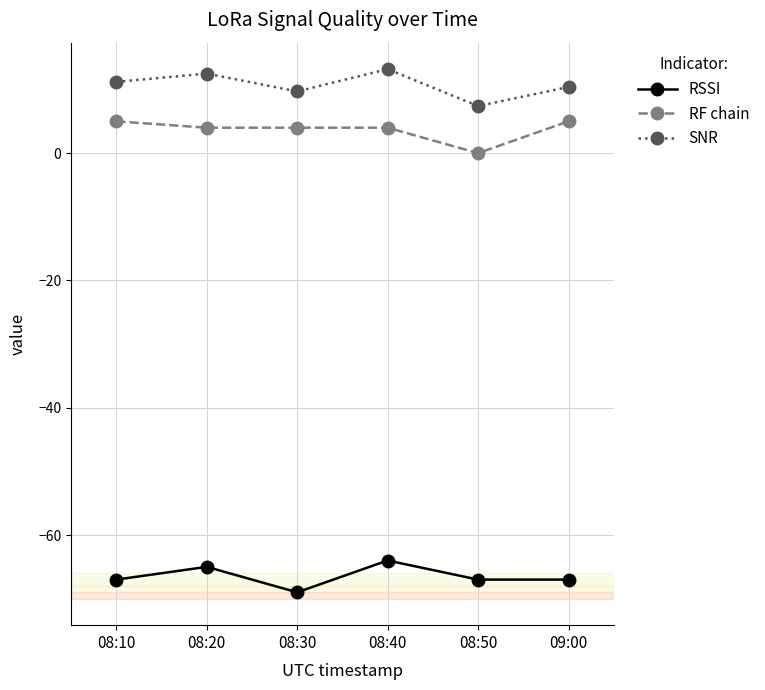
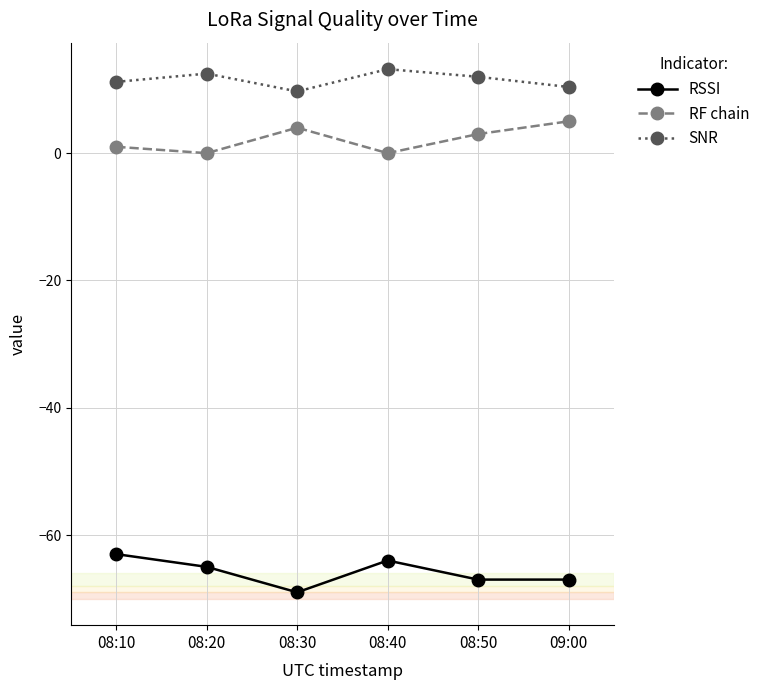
RSSI, 08:10: -67 -> -63
RF chain, 08:10: 5 -> 1
RF chain, 08:20: 4 -> 0
RF chain, 08:40: 4 -> 0
RF chain, 08:50: 0 -> 3
SNR, 08:50: 7 -> 12
